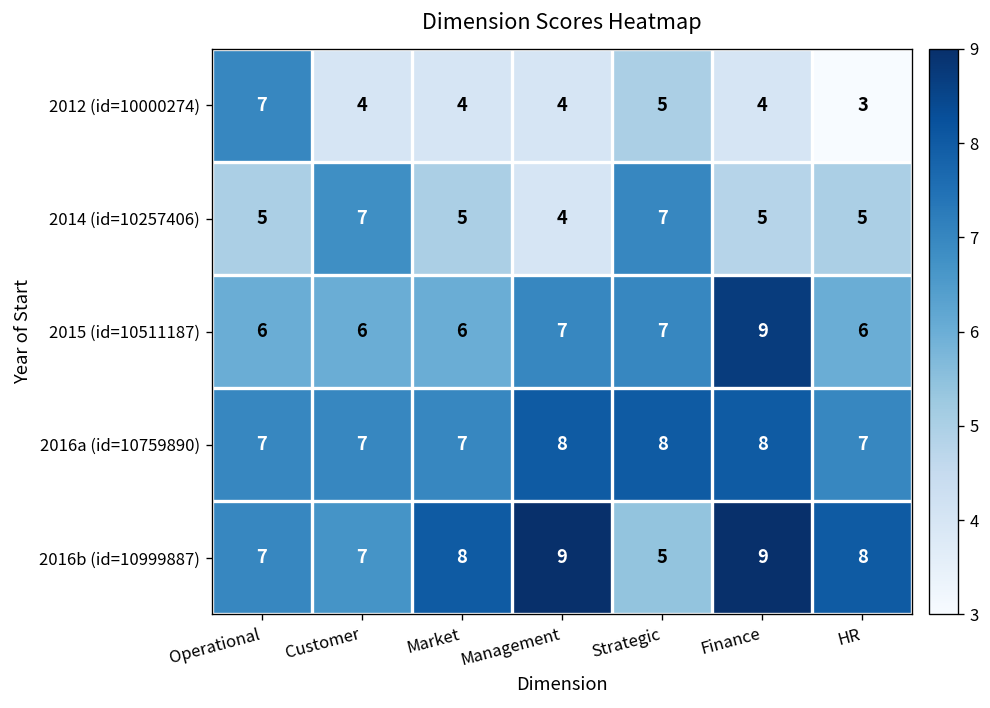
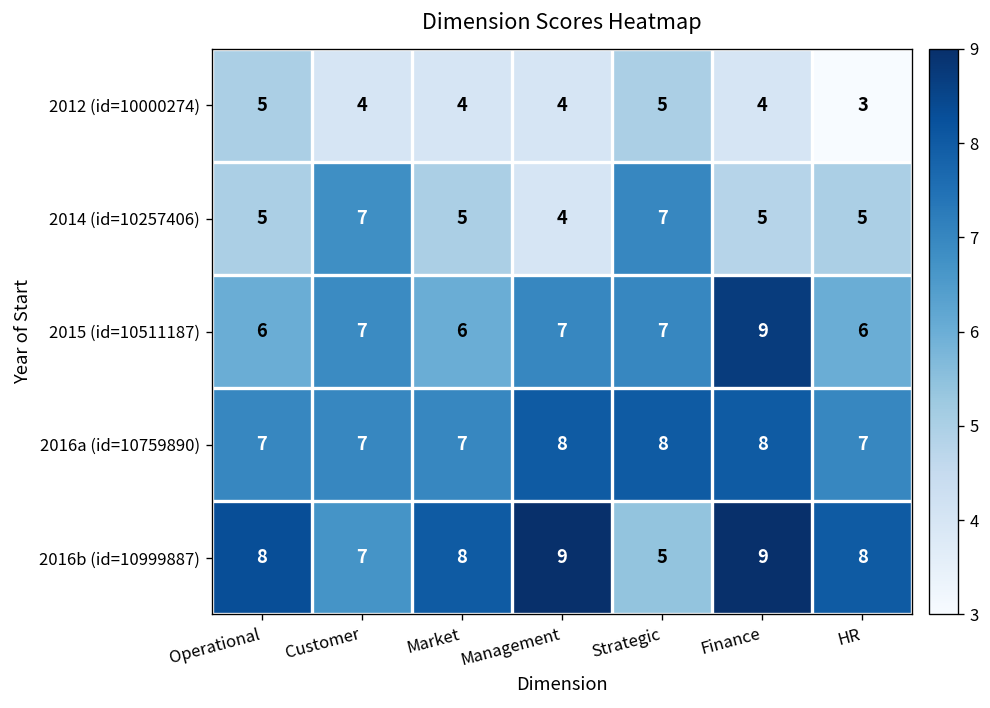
2012 (id=10000274), Operational: 7 -> 5
2015 (id=10511187), Customer: 6 -> 7
2016b (id=10999887), Operational: 7 -> 8
